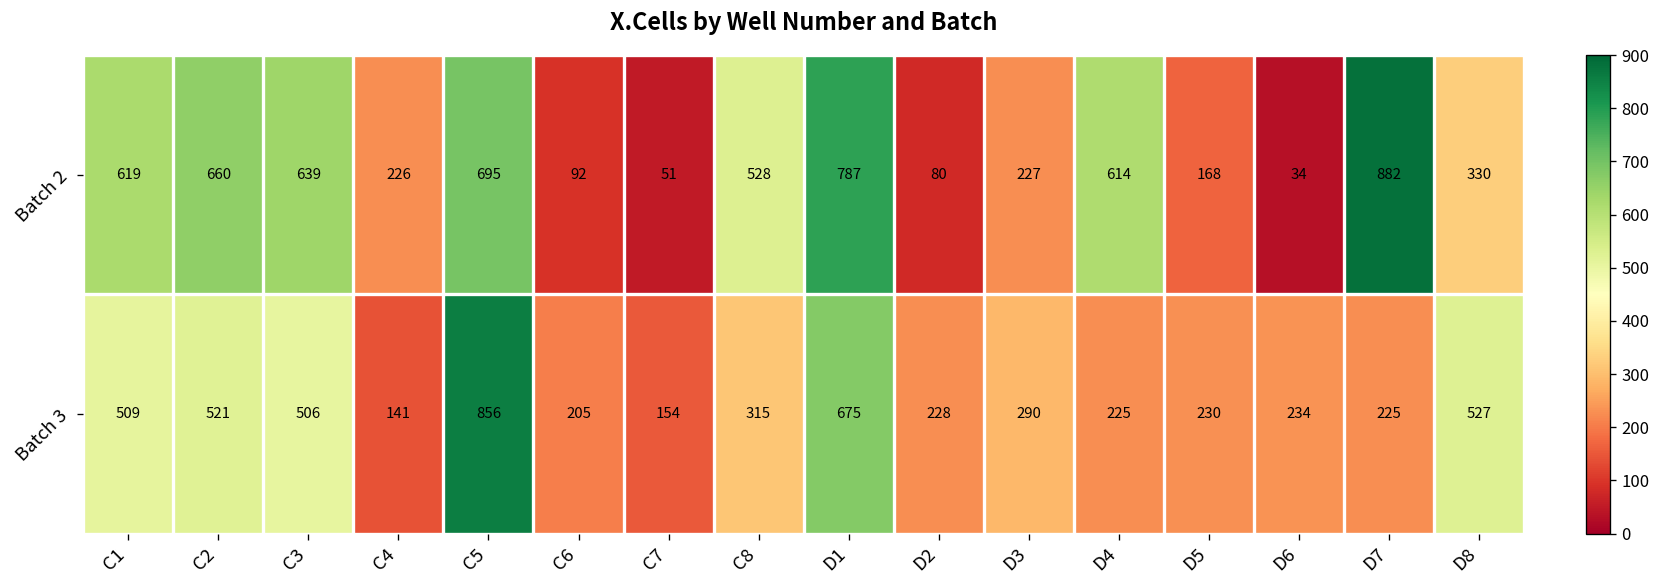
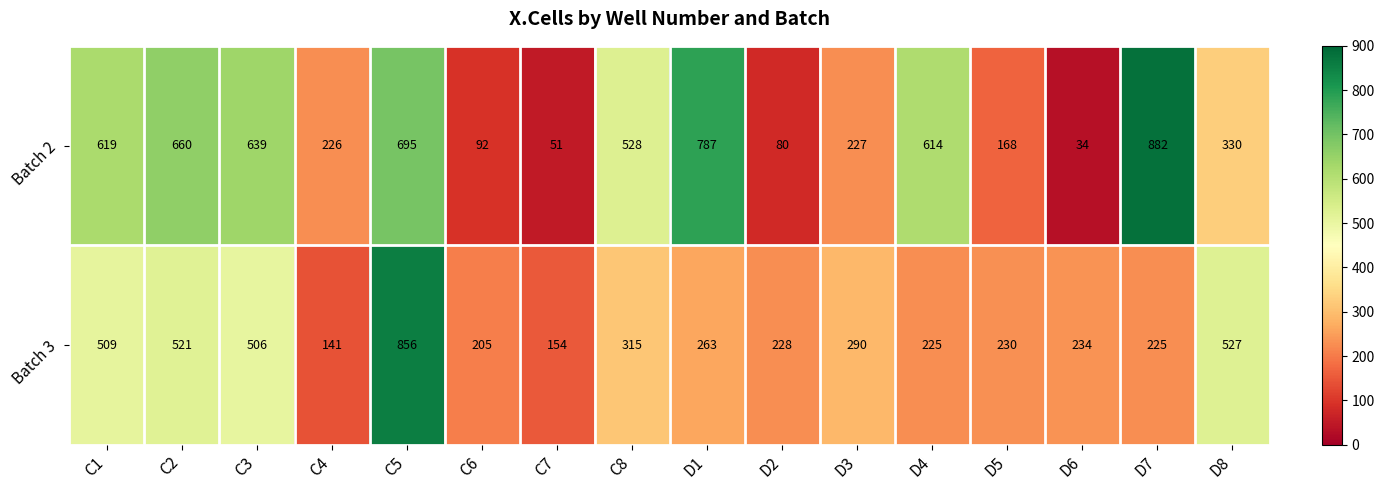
Batch 3, D1: 675 -> 263
